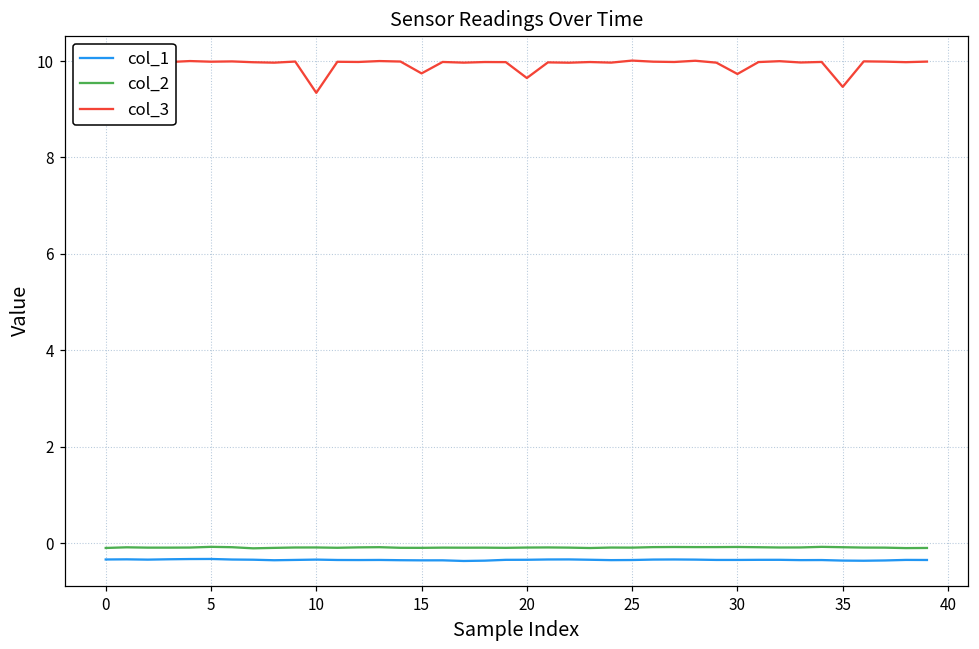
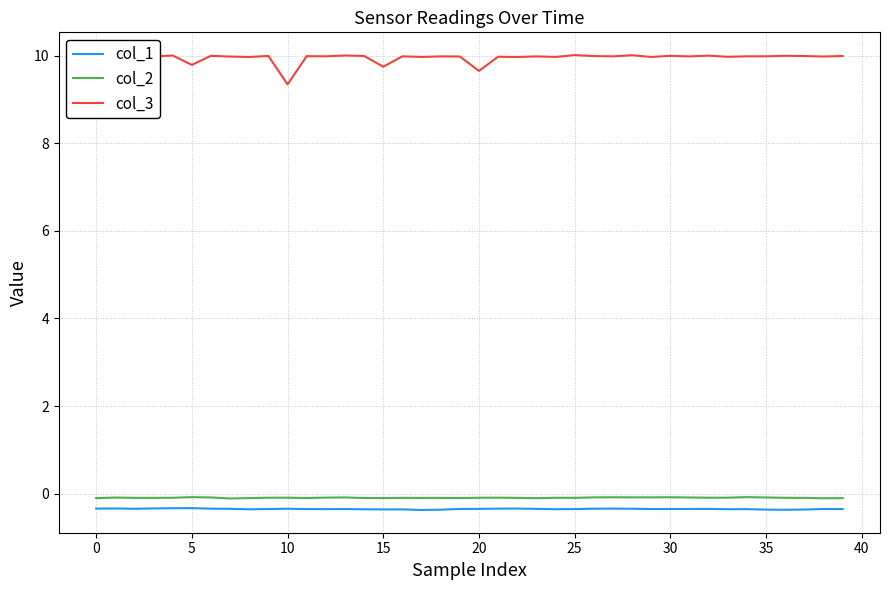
col_3, 5: 10.0 -> 9.8
col_3, 30: 9.7 -> 10.0
col_3, 35: 9.5 -> 10.0
